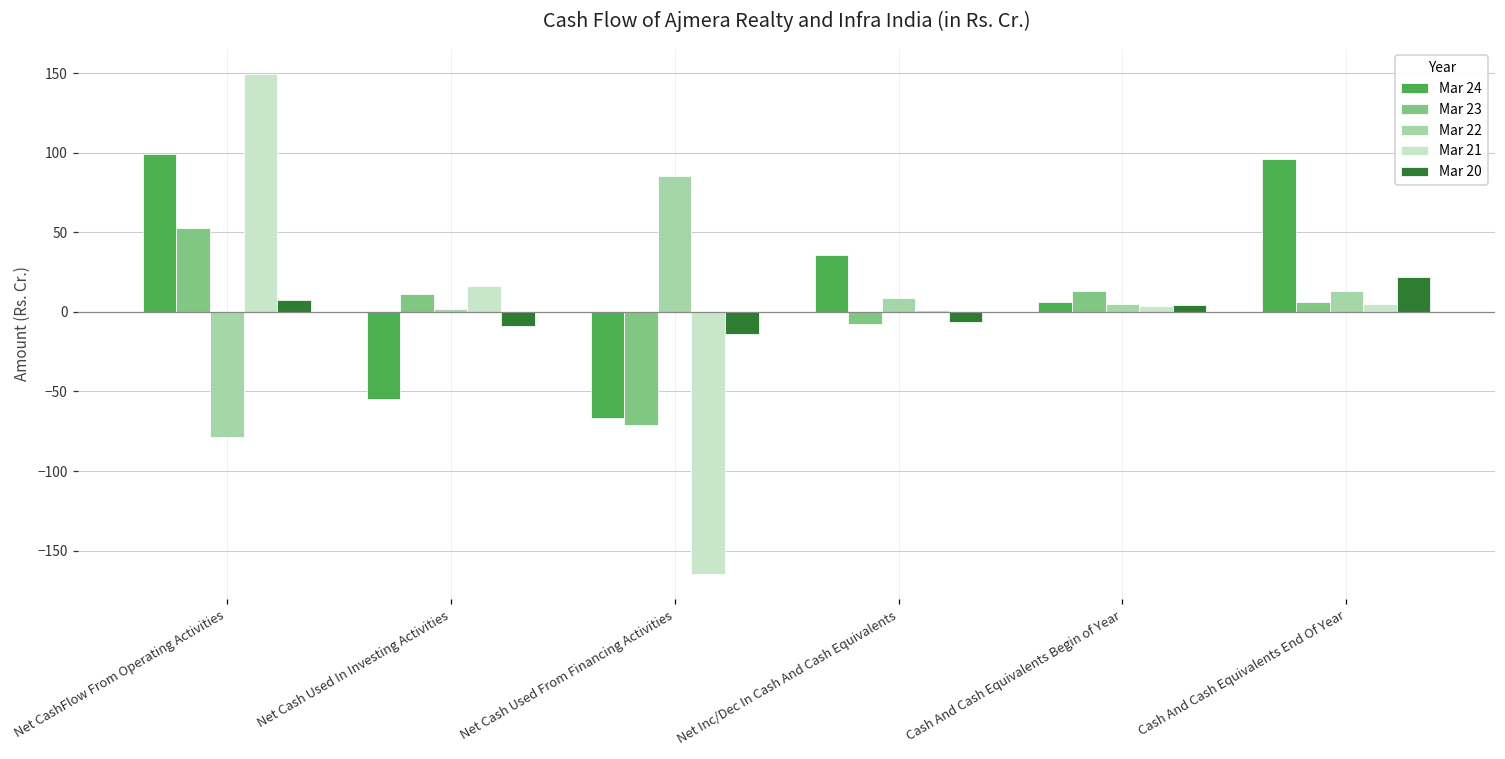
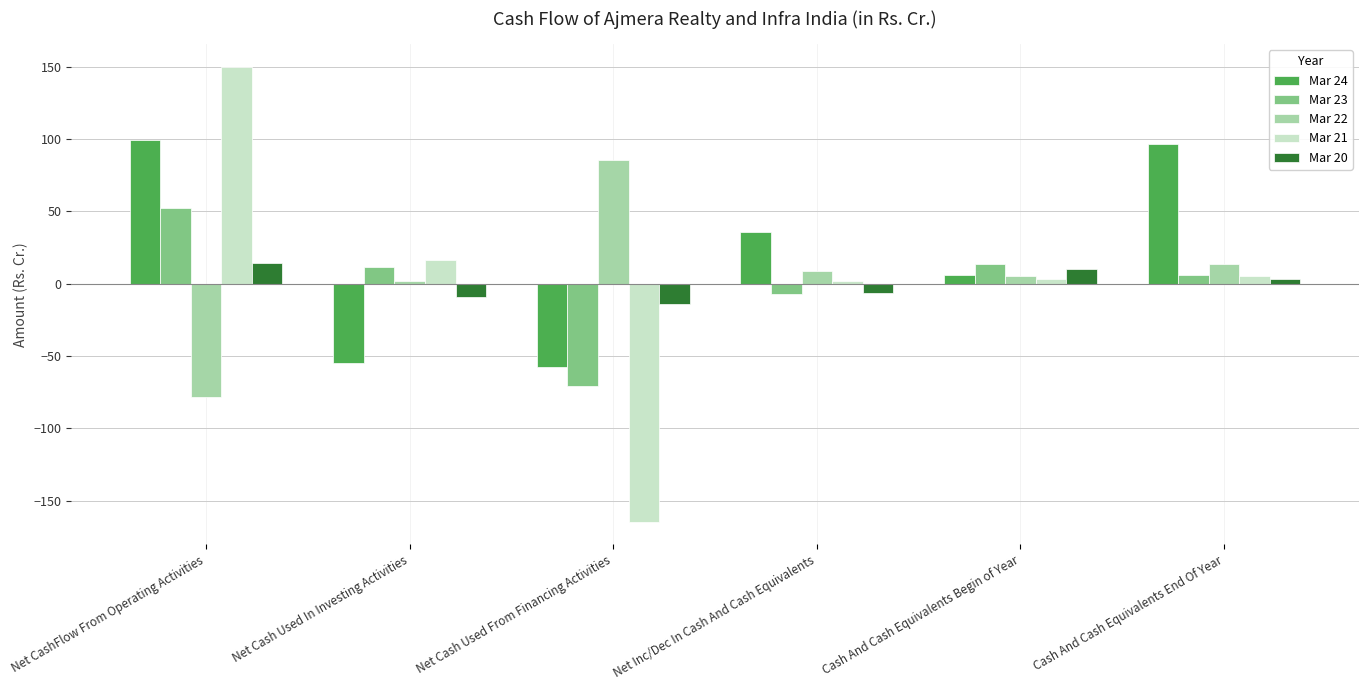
Mar 20, Net CashFlow From Operating Activities: 8 -> 14
Mar 24, Net Cash Used From Financing Activities: -67 -> -57
Mar 20, Cash And Cash Equivalents Begin of Year: 4 -> 10
Mar 20, Cash And Cash Equivalents End Of Year: 22 -> 3
